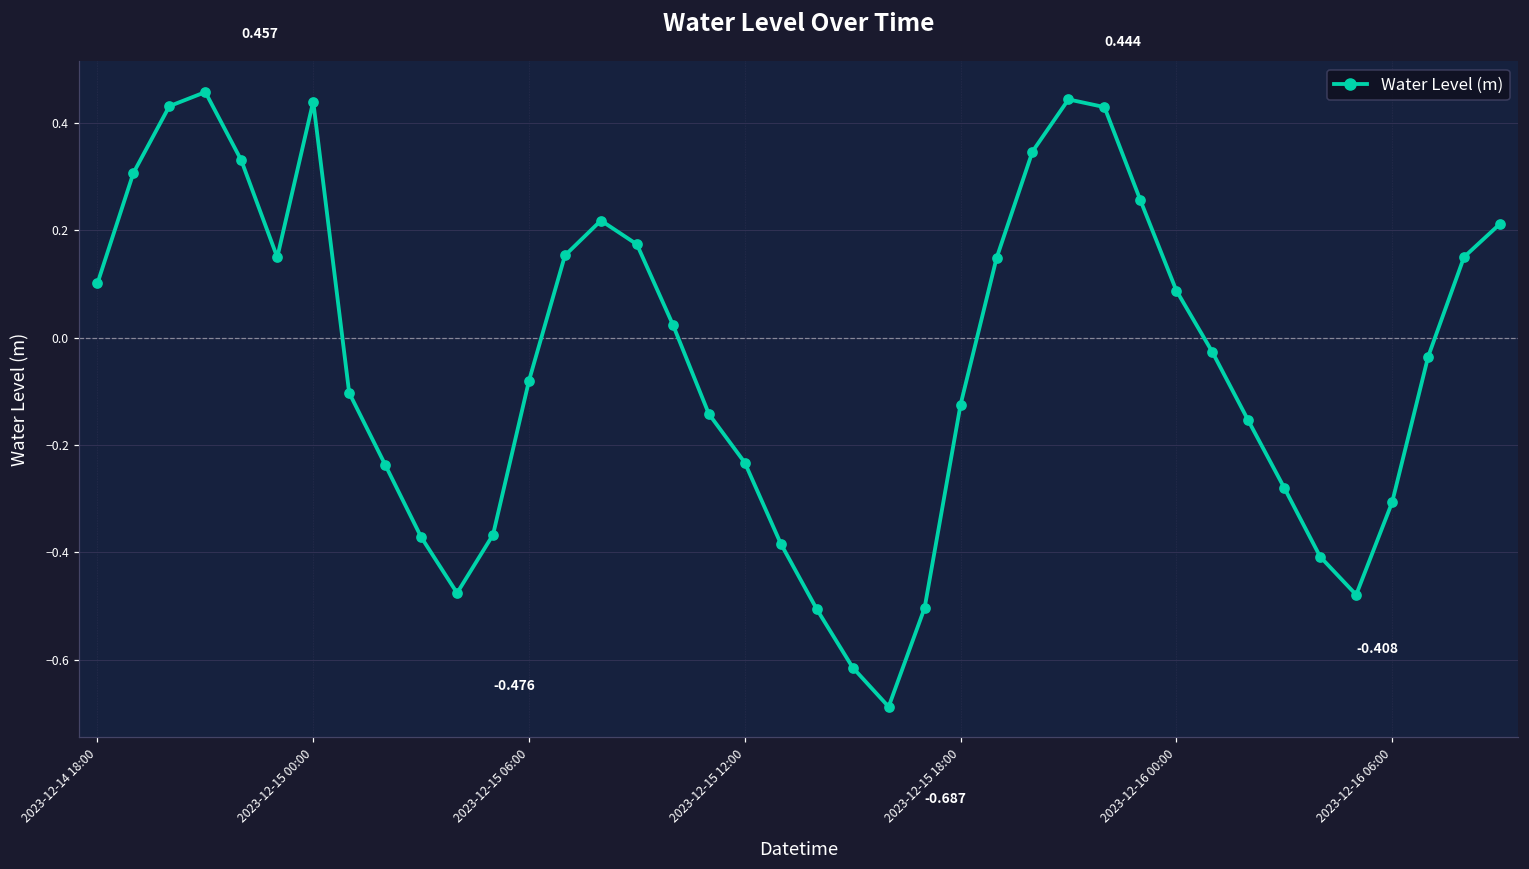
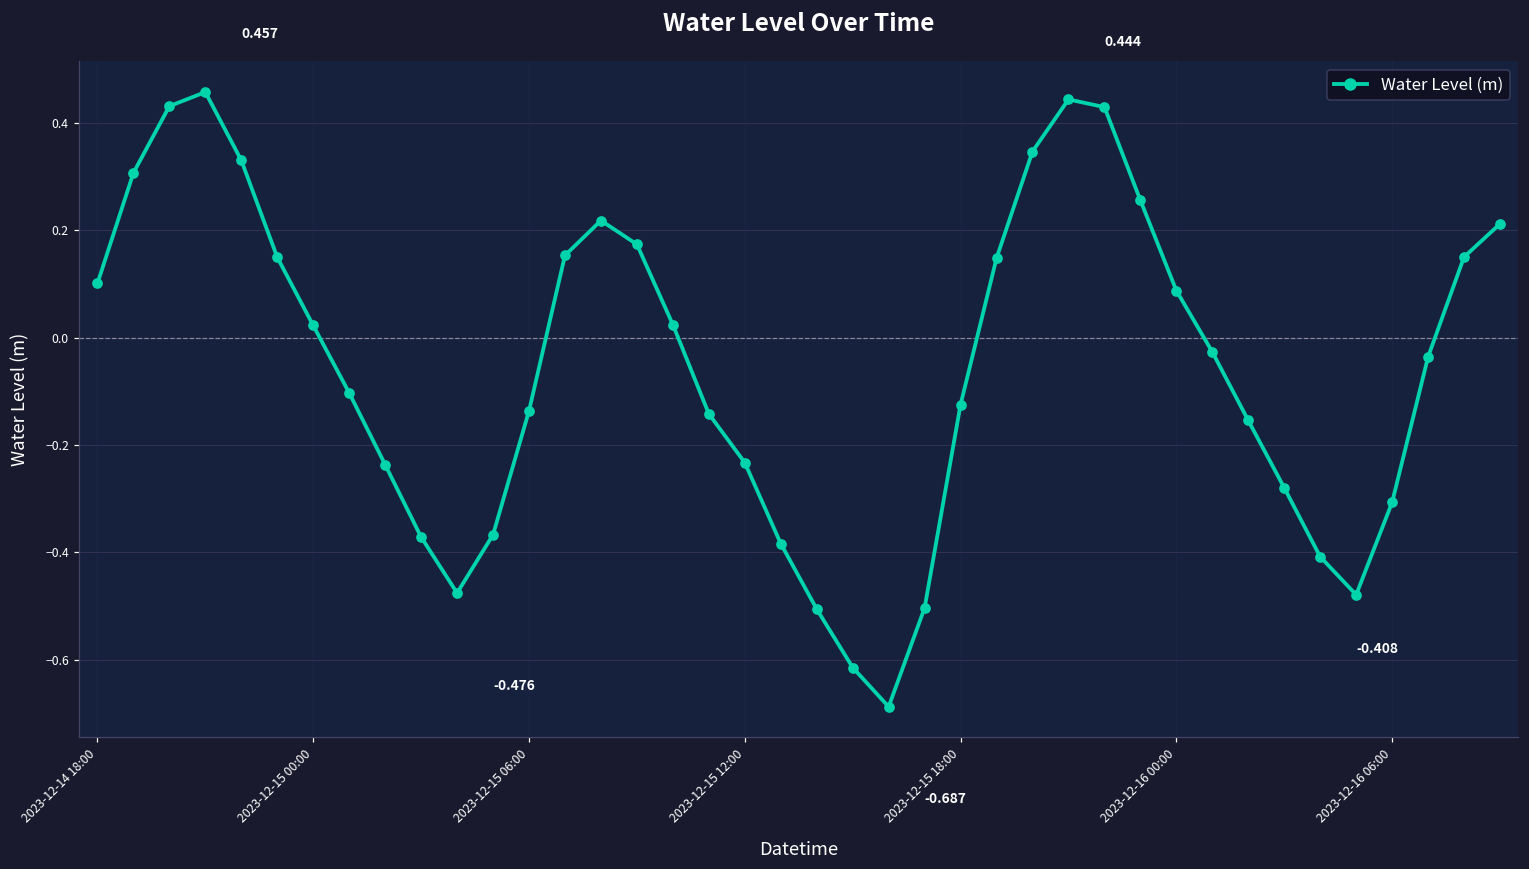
2023-12-15 00:00: 0.44 -> 0.02
2023-12-15 06:00: -0.08 -> -0.14
